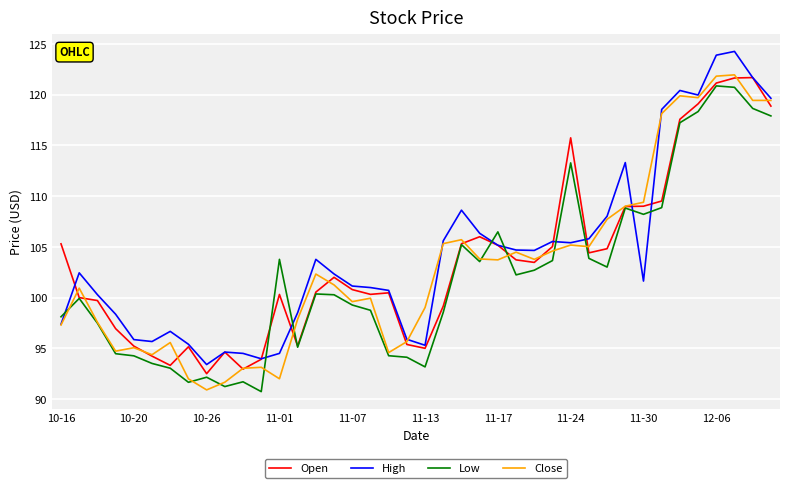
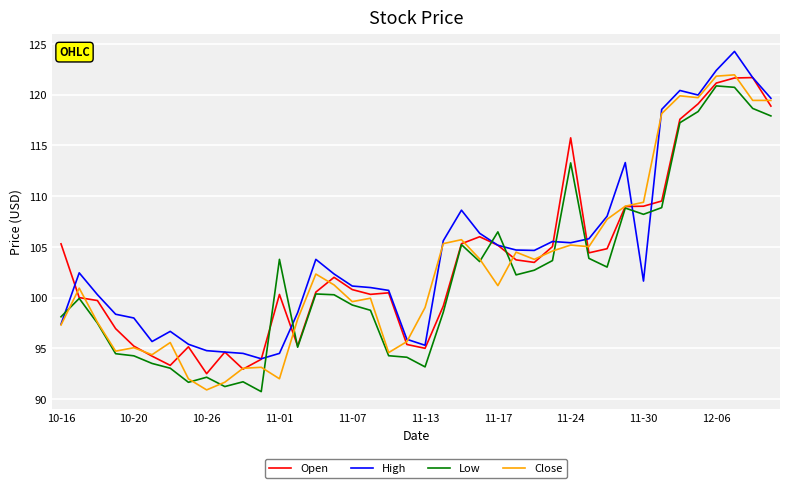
High, 10-20: 95.9 -> 98.0
High, 10-26: 93.4 -> 94.8
Close, 11-17: 103.7 -> 101.2
High, 12-06: 123.9 -> 122.4
